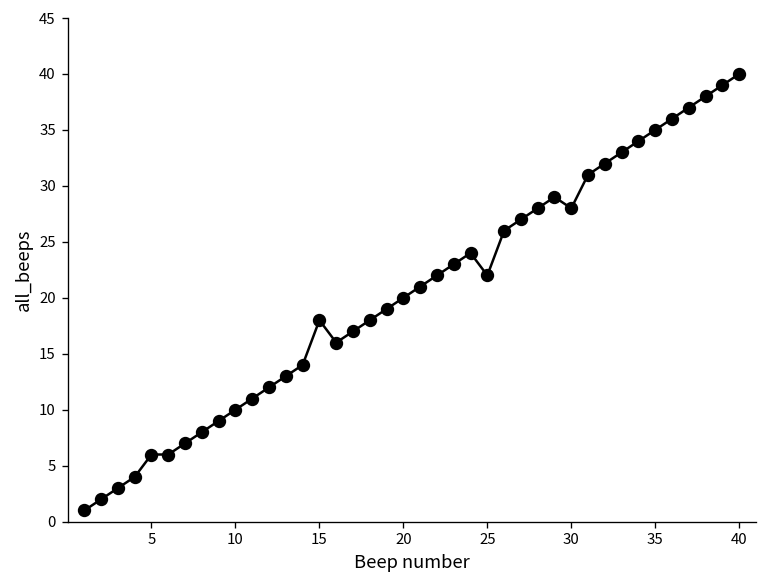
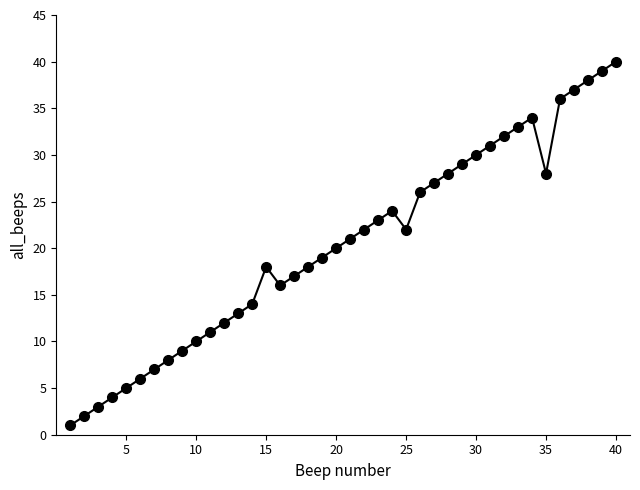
5: 6 -> 5
30: 28 -> 30
35: 35 -> 28
